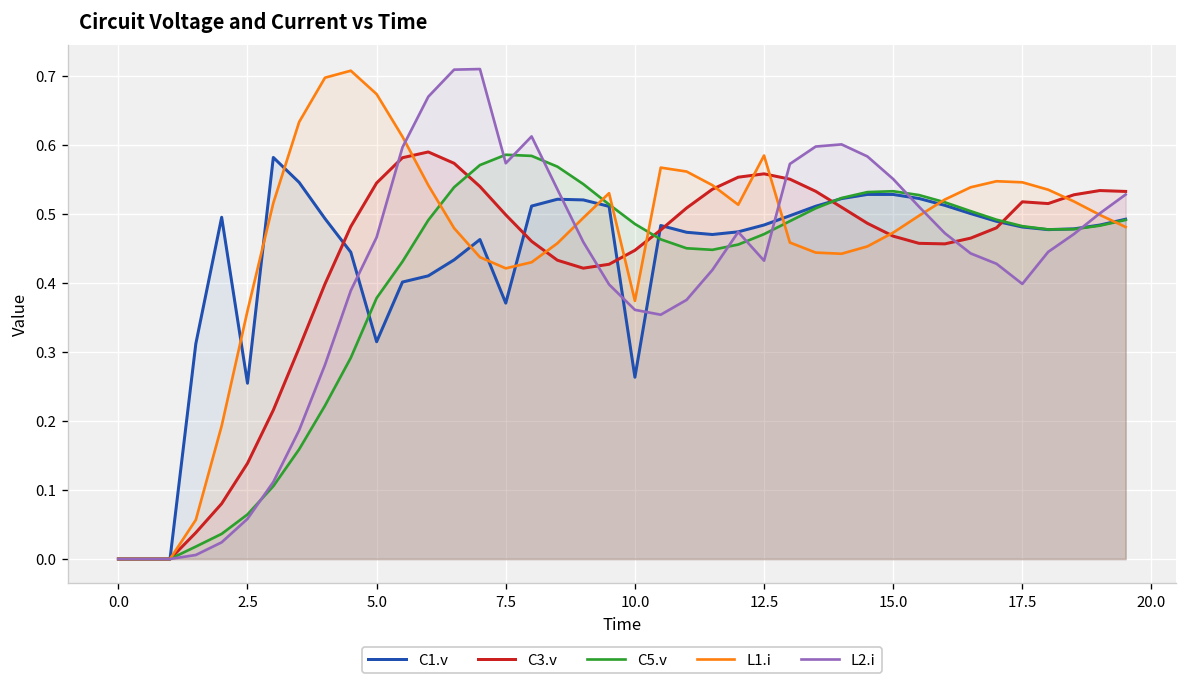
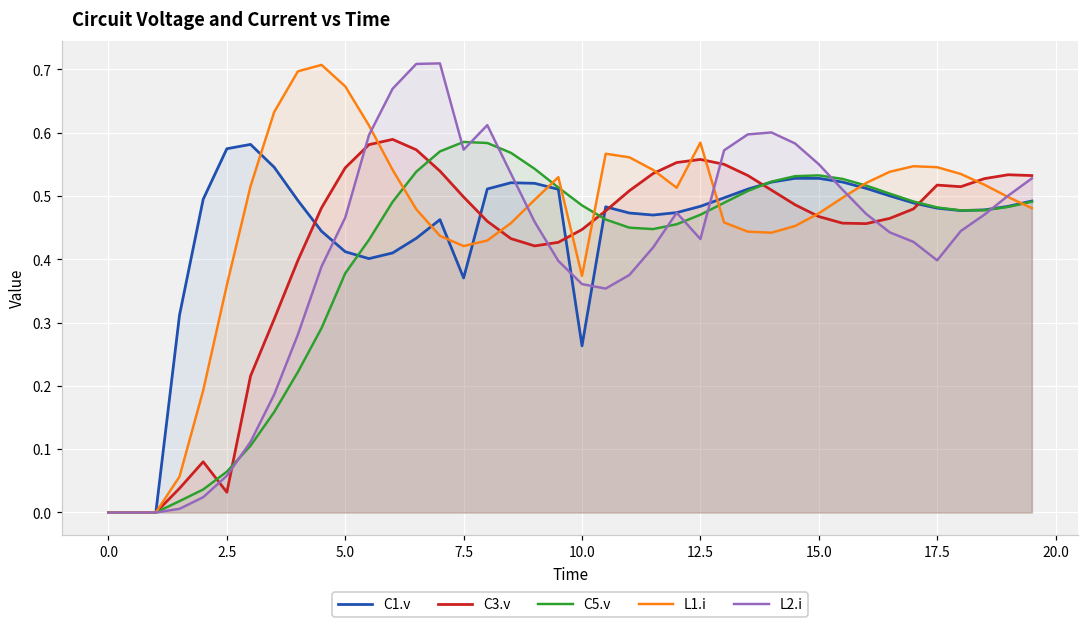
C1.v, 2.5: 0.25 -> 0.57
C3.v, 2.5: 0.14 -> 0.03
C1.v, 5.0: 0.31 -> 0.41
